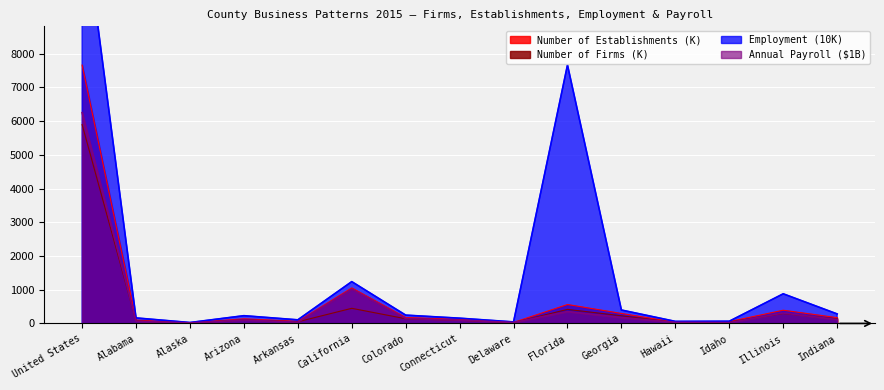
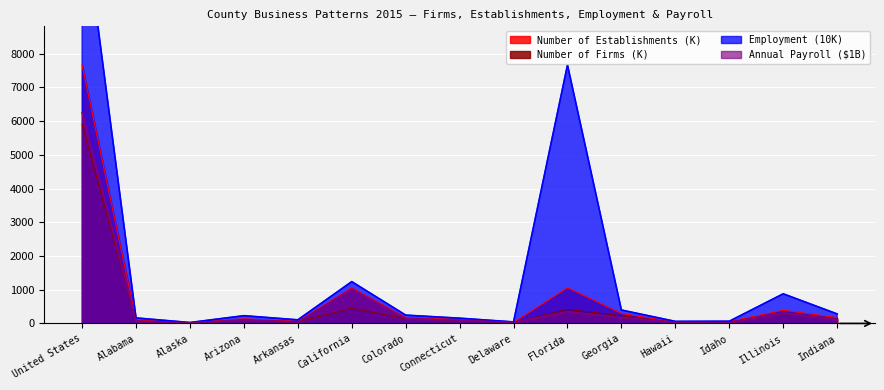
Number of Establishments (K), Florida: 600 -> 1100
